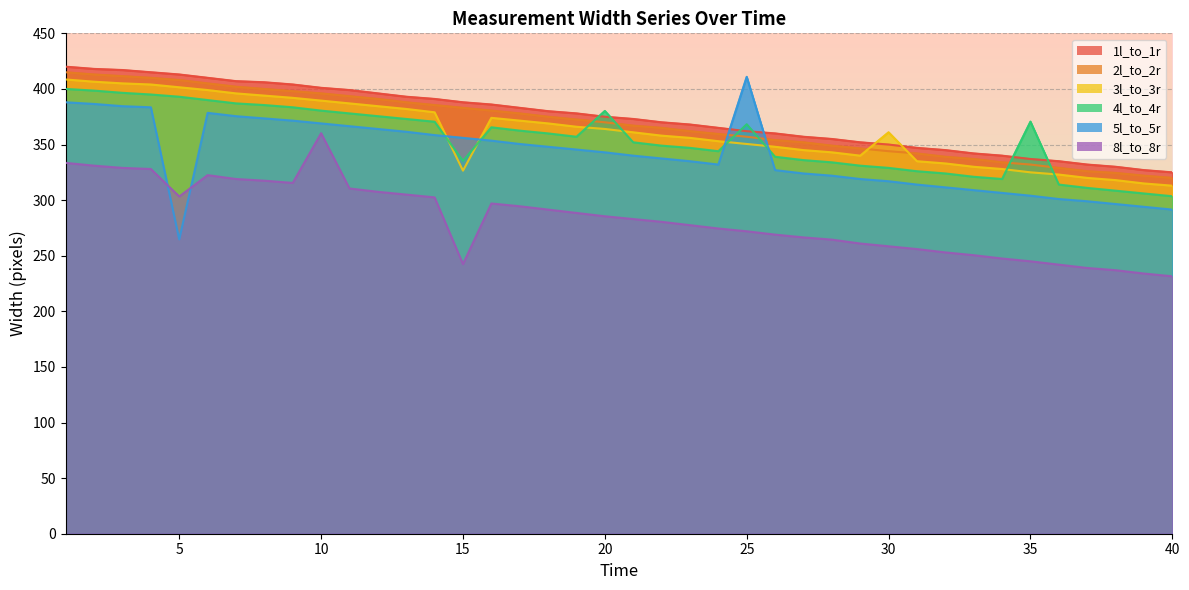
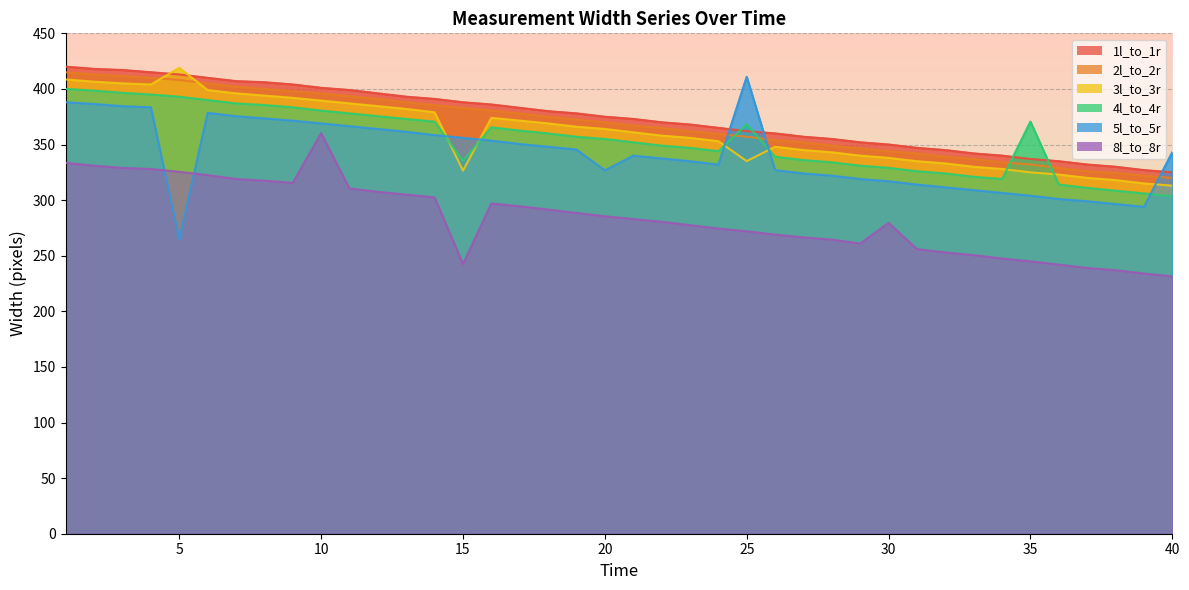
3l_to_3r, 5: 402 -> 419
8l_to_8r, 5: 303 -> 326
4l_to_4r, 20: 380 -> 355
5l_to_5r, 20: 343 -> 327
3l_to_3r, 25: 351 -> 335
3l_to_3r, 30: 361 -> 338
8l_to_8r, 30: 259 -> 280
5l_to_5r, 40: 292 -> 343
